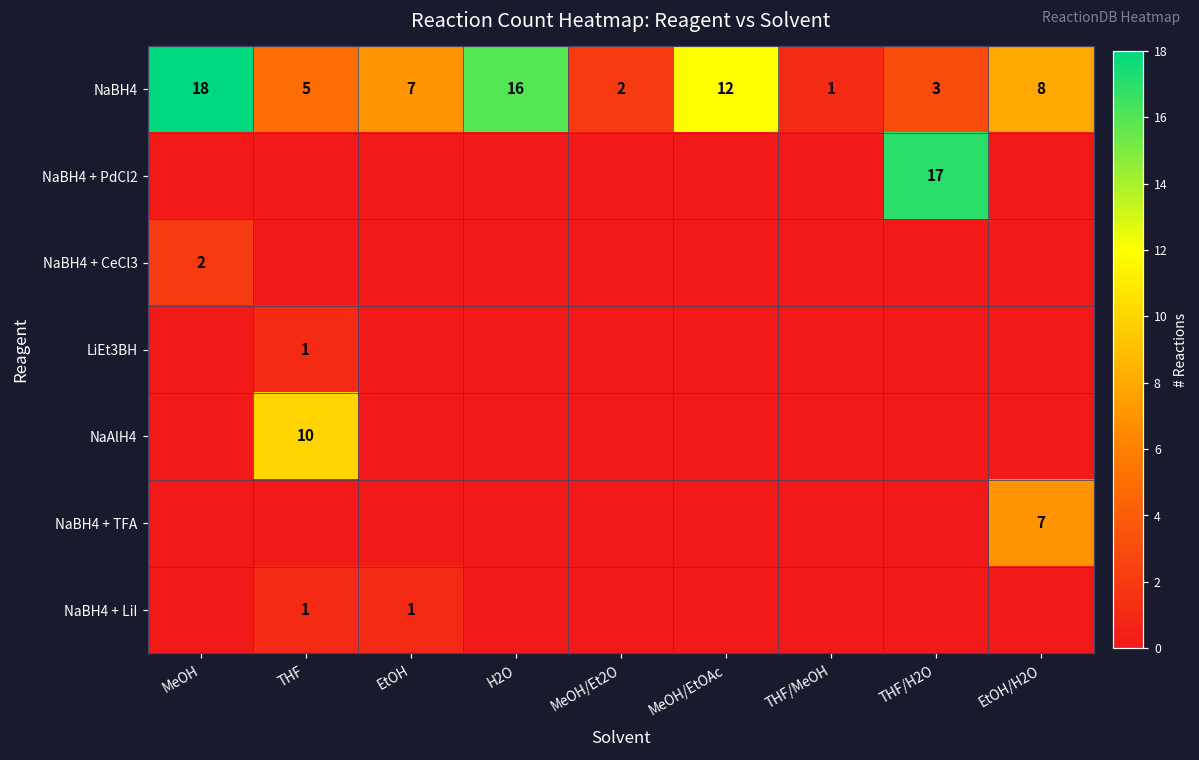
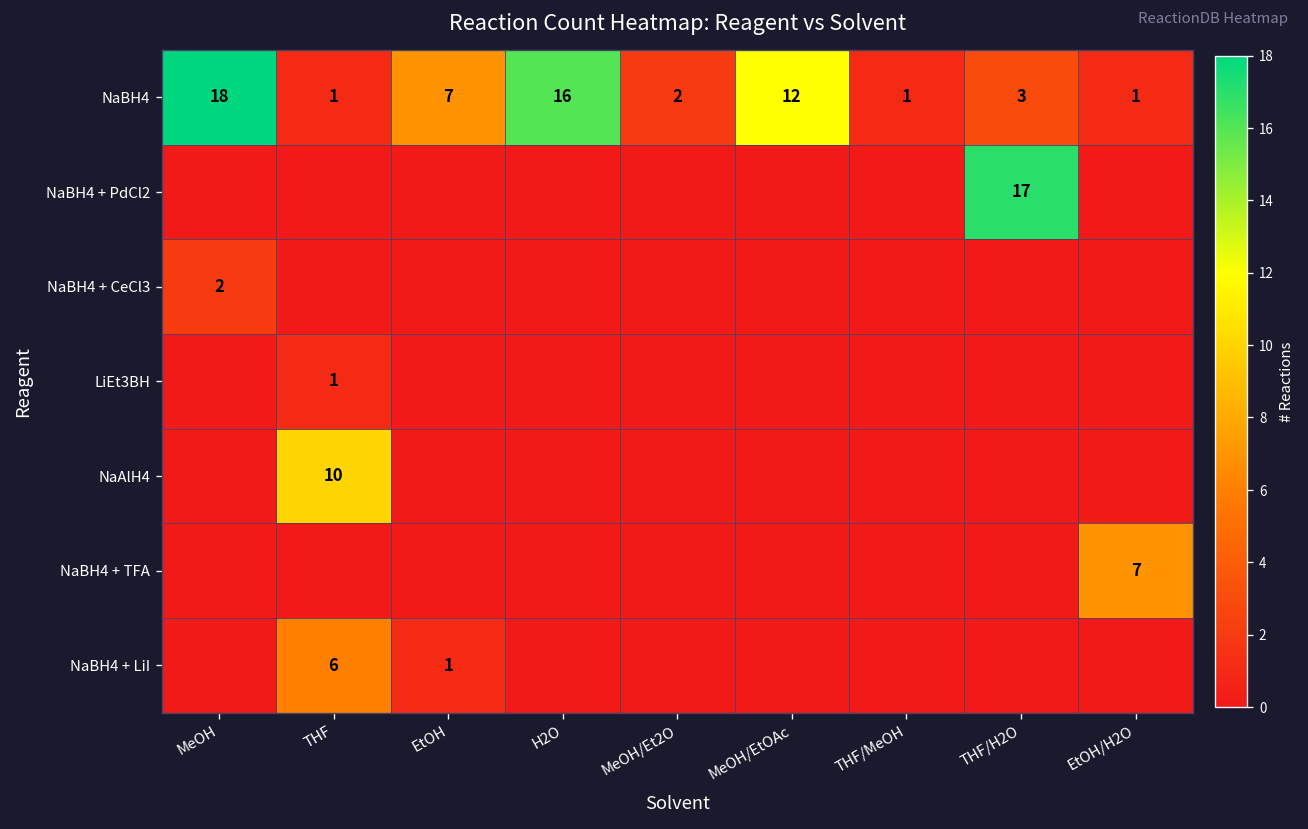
NaBH4, THF: 5 -> 1
NaBH4, EtOH/H2O: 8 -> 1
NaBH4 + LiI, THF: 1 -> 6
